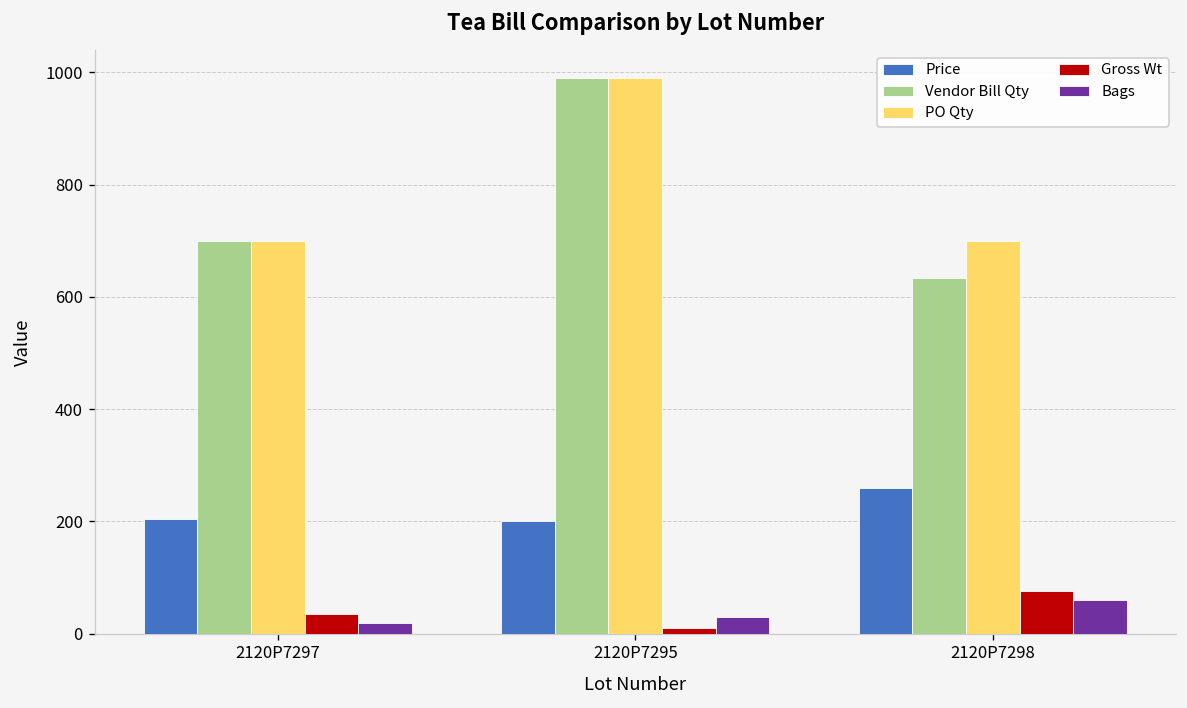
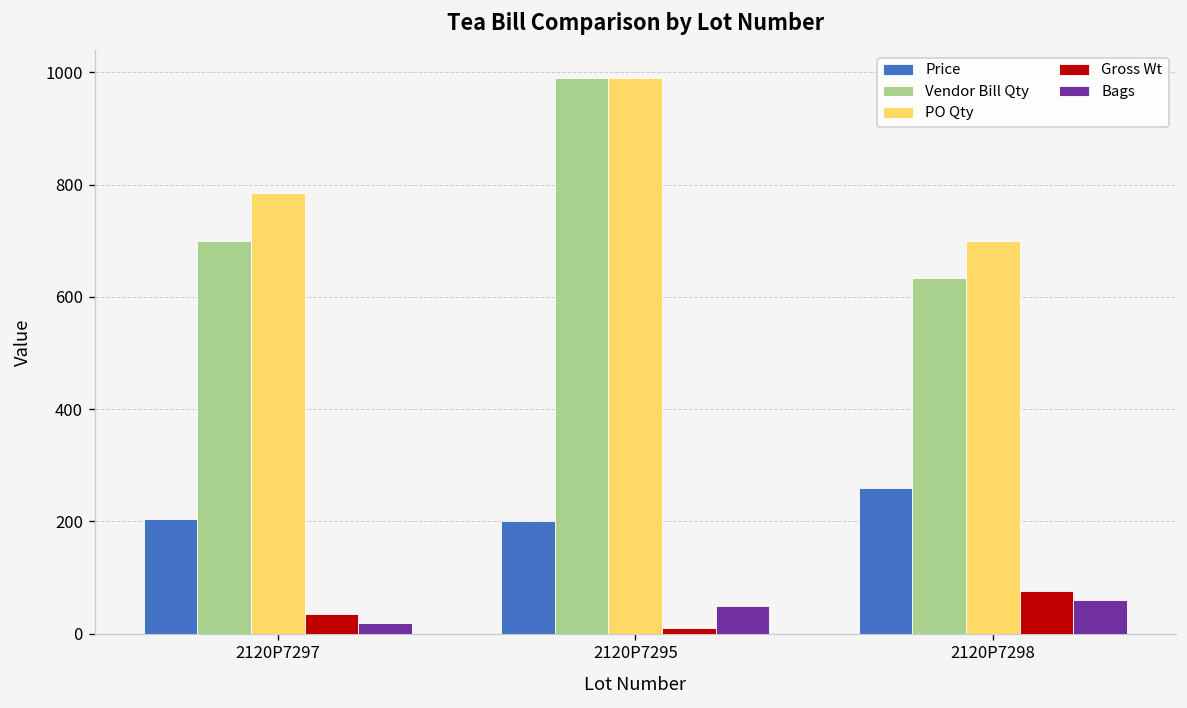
PO Qty, 2120P7297: 700 -> 780
Bags, 2120P7295: 30 -> 50
